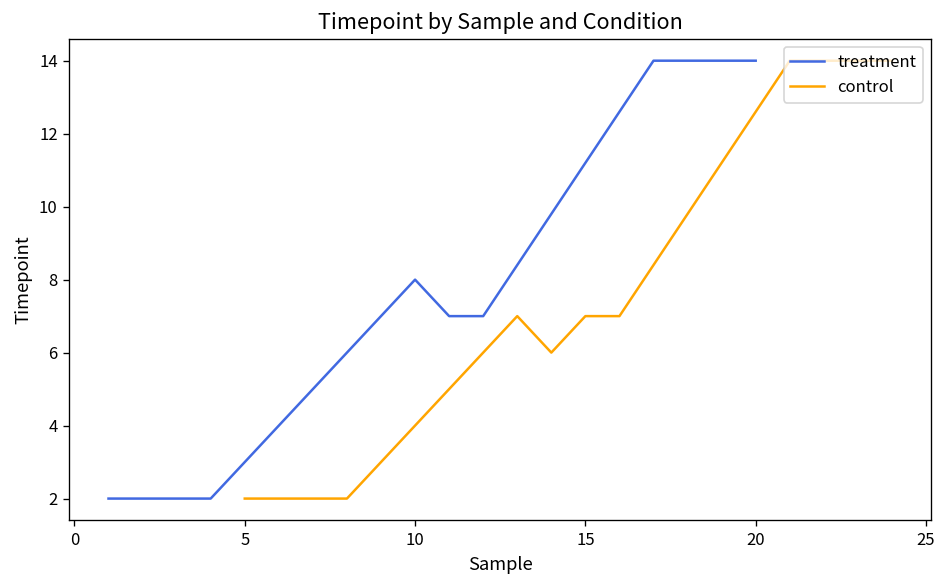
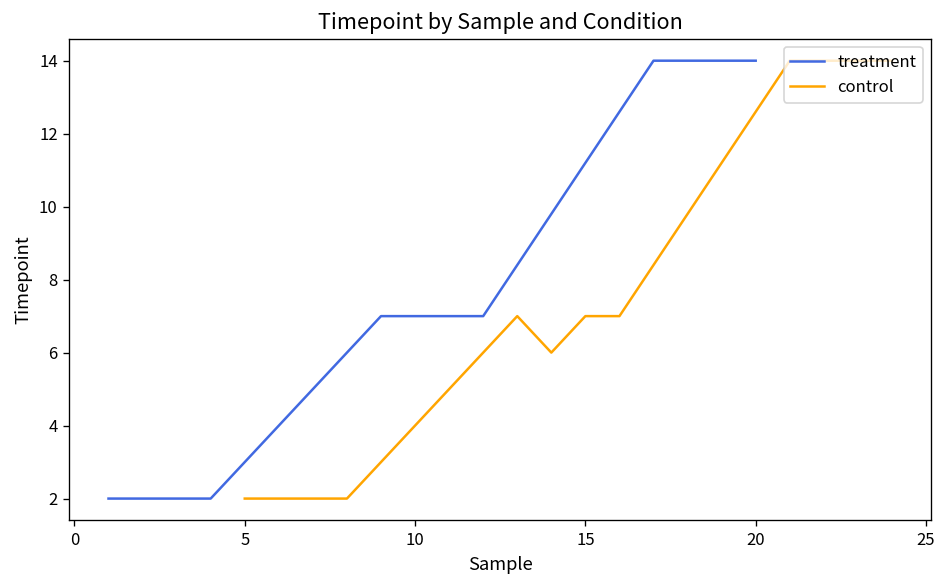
treatment, 10: 8 -> 7
